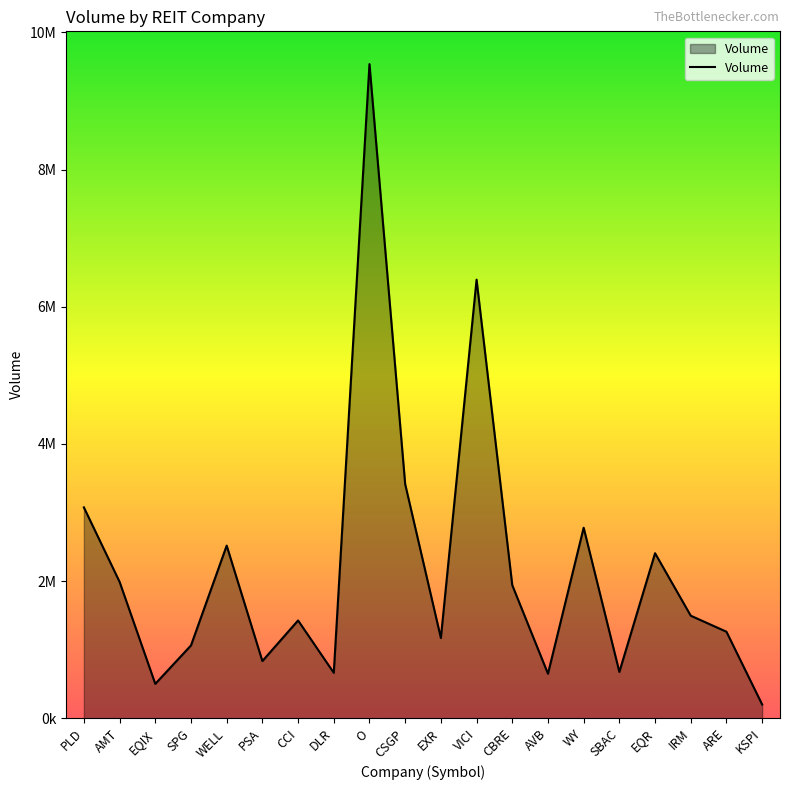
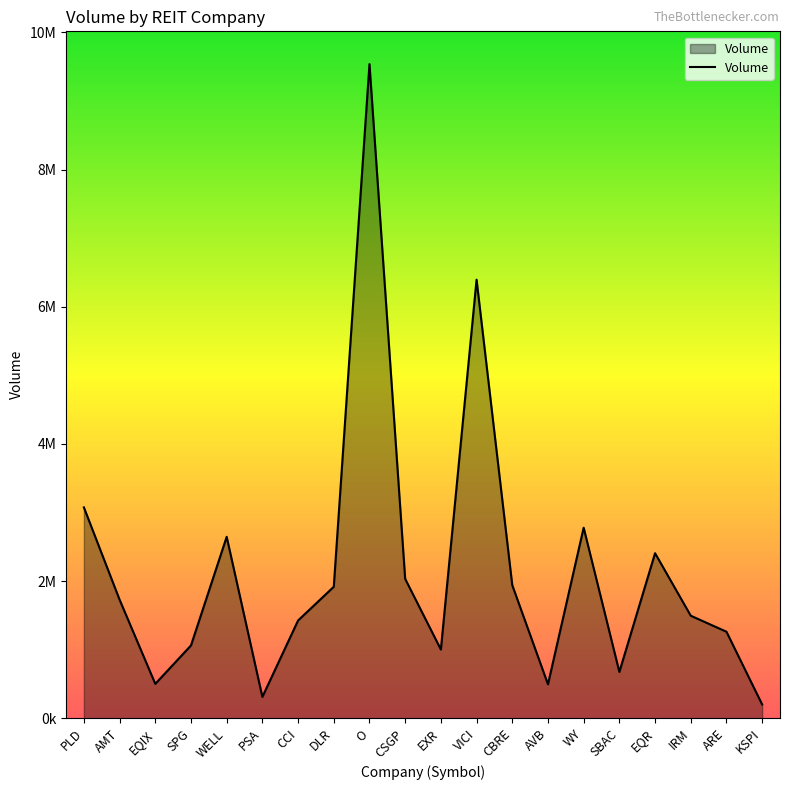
AMT: 2000000 -> 1700000
WELL: 2500000 -> 2600000
PSA: 800000 -> 300000
DLR: 700000 -> 1900000
CSGP: 3400000 -> 2000000
EXR: 1200000 -> 1000000
AVB: 600000 -> 500000
